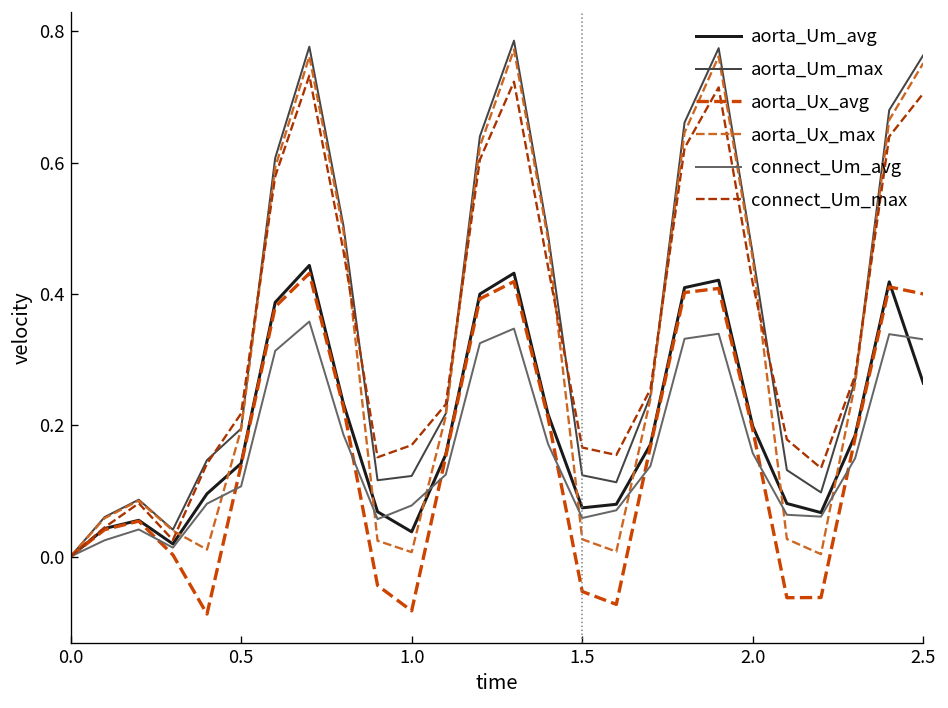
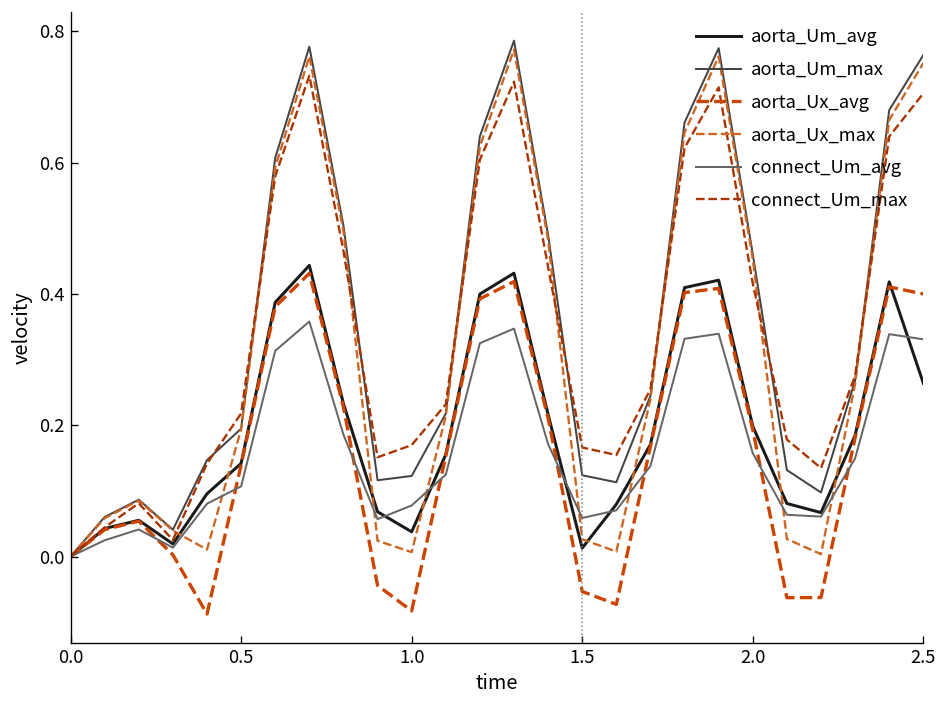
aorta_Um_avg, 1.5: 0.07 -> 0.01
